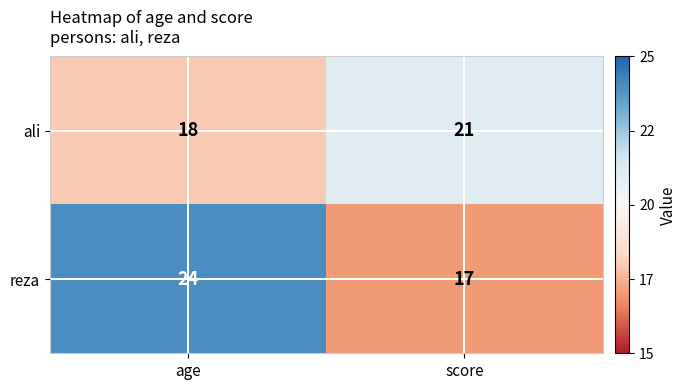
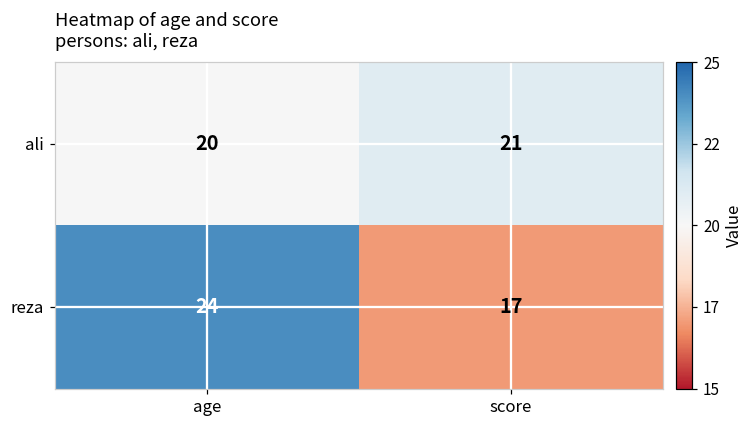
ali, age: 18 -> 20
